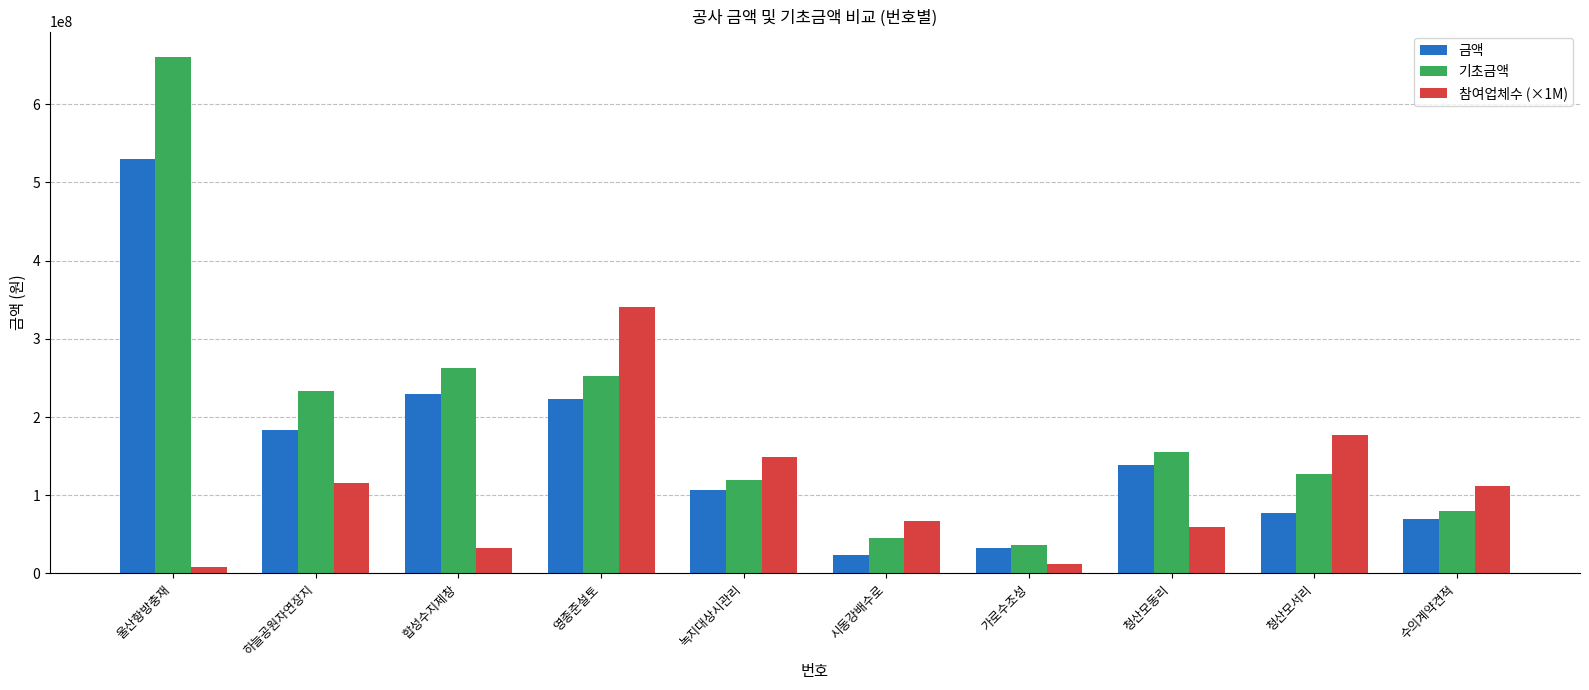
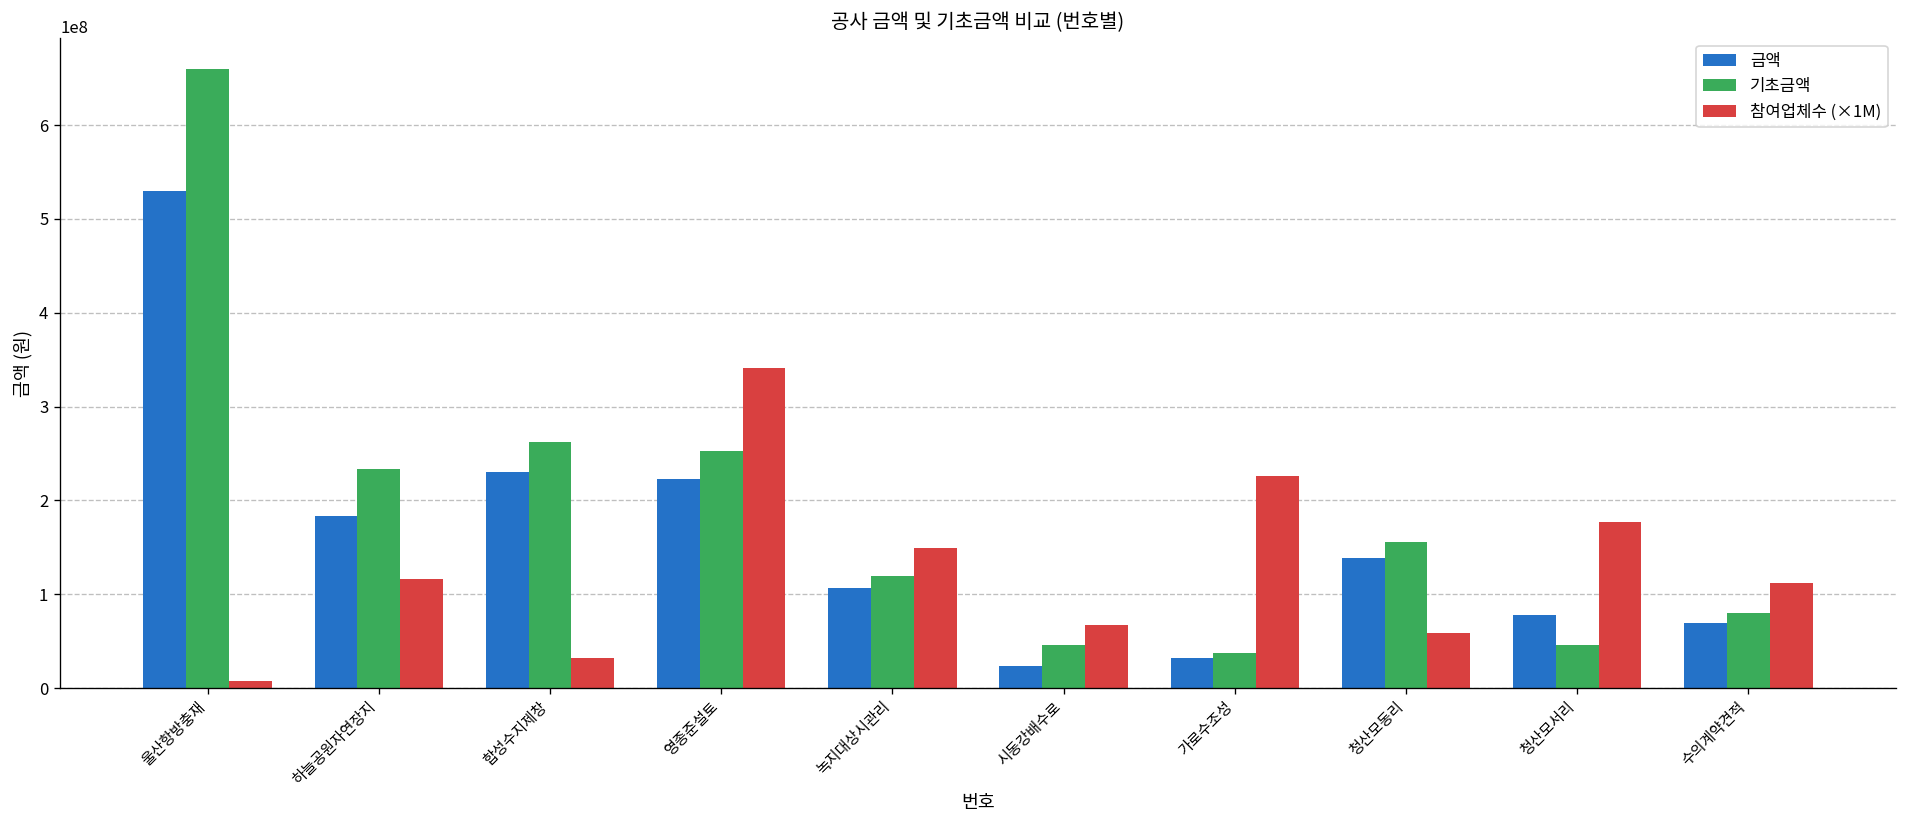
참여업체수 (×1M), 가로수조성: 10000000 -> 230000000
기초금액, 청산모서리: 130000000 -> 50000000
